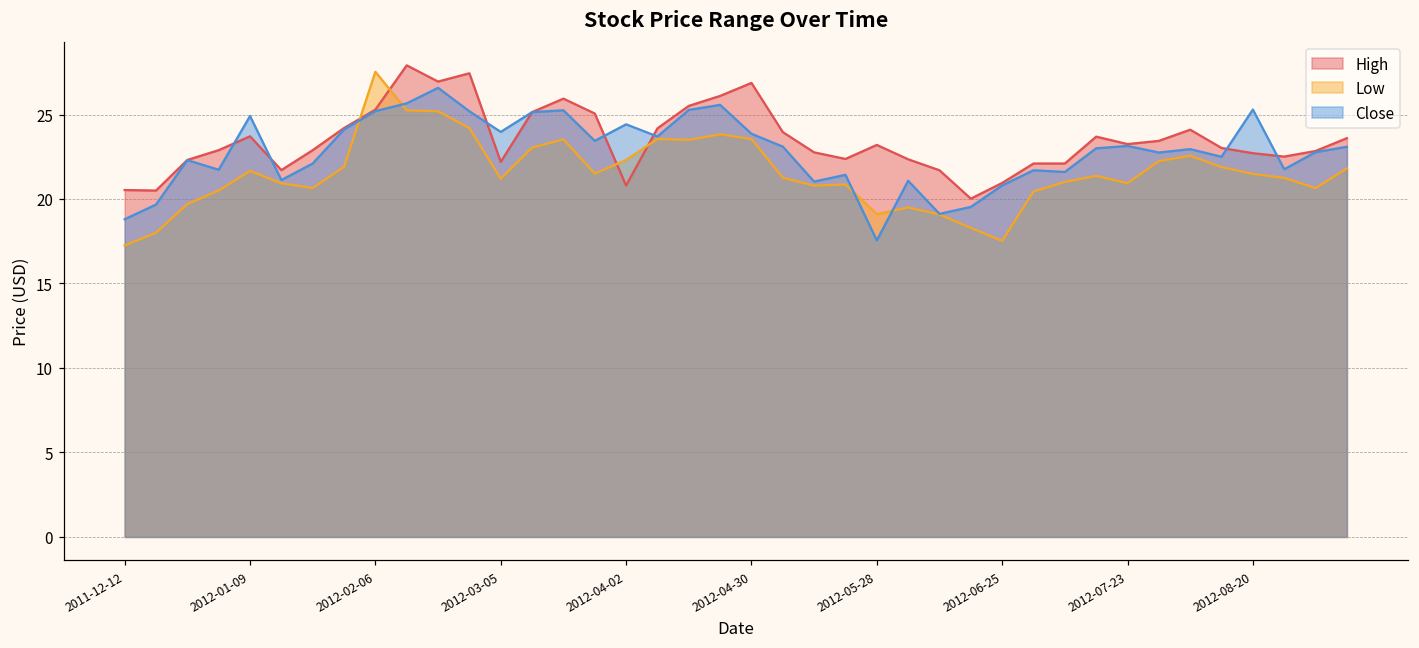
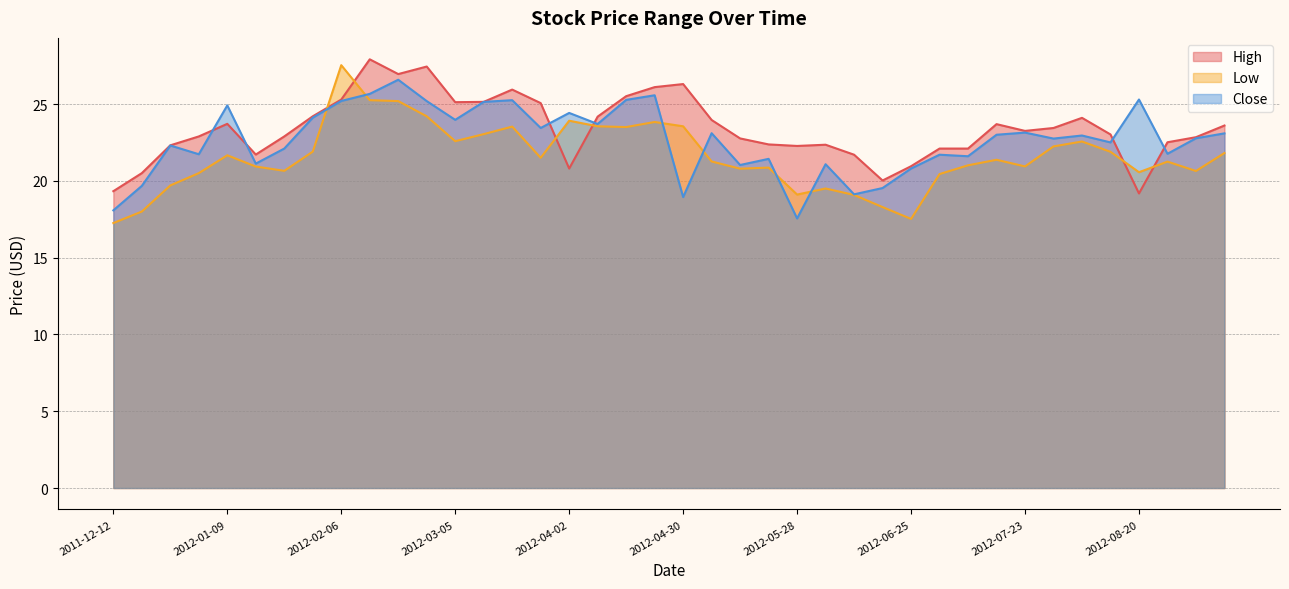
High, 2011-12-12: 20.5 -> 19.3
Close, 2011-12-12: 18.8 -> 18.1
High, 2012-03-05: 22.2 -> 25.1
Low, 2012-03-05: 21.2 -> 22.6
Low, 2012-04-02: 22.3 -> 23.9
High, 2012-04-30: 26.9 -> 26.3
Close, 2012-04-30: 23.9 -> 18.9
High, 2012-05-28: 23.2 -> 22.3
High, 2012-08-20: 22.7 -> 19.2
Low, 2012-08-20: 21.5 -> 20.6
